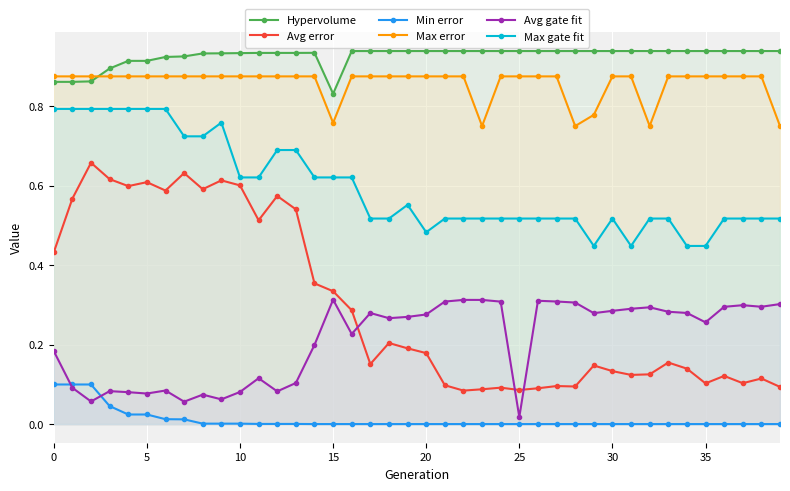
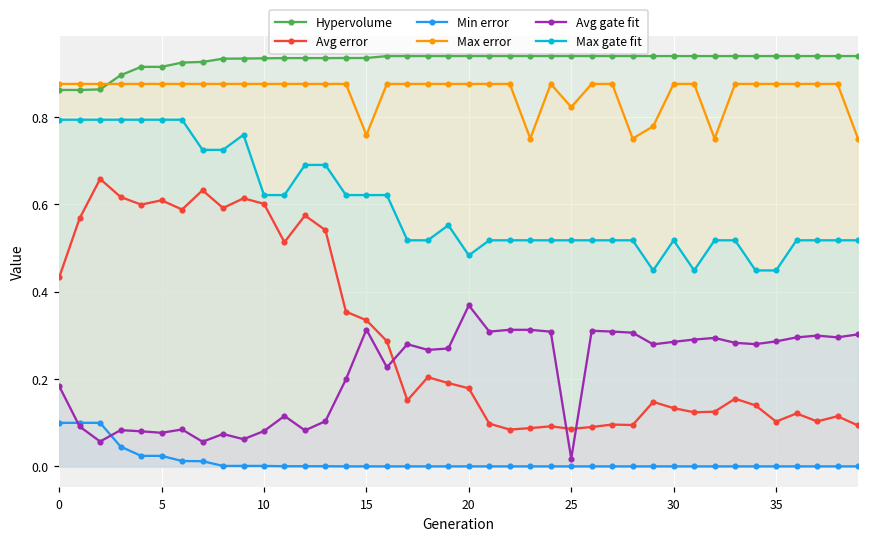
Hypervolume, 15: 0.83 -> 0.93
Avg gate fit, 20: 0.28 -> 0.37
Max error, 25: 0.88 -> 0.82
Avg gate fit, 35: 0.26 -> 0.29
